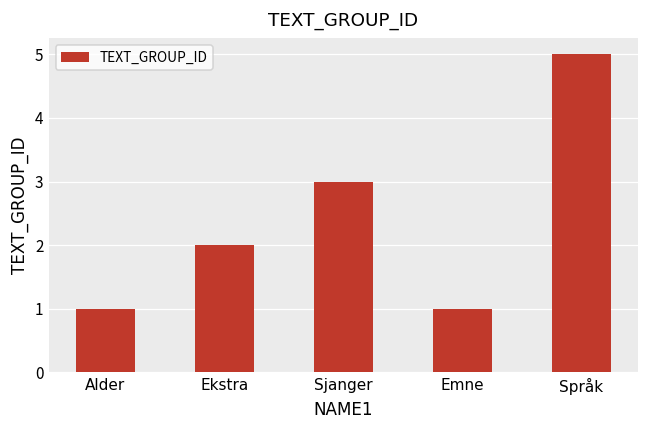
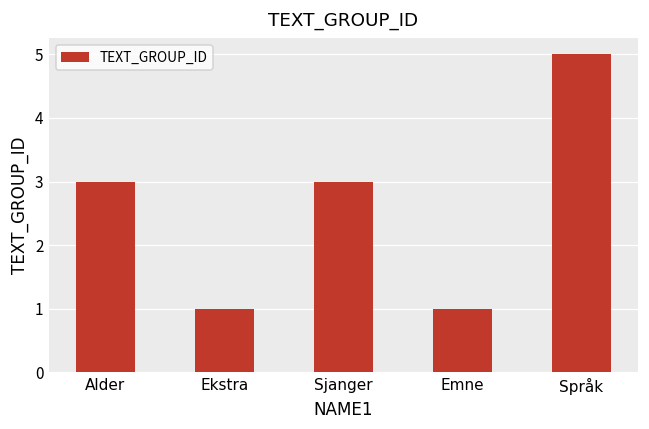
Alder: 1 -> 3
Ekstra: 2 -> 1
